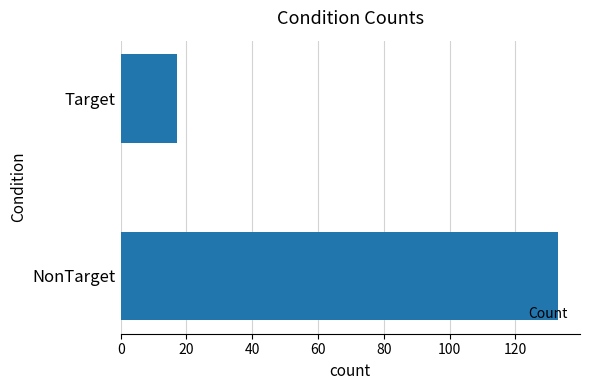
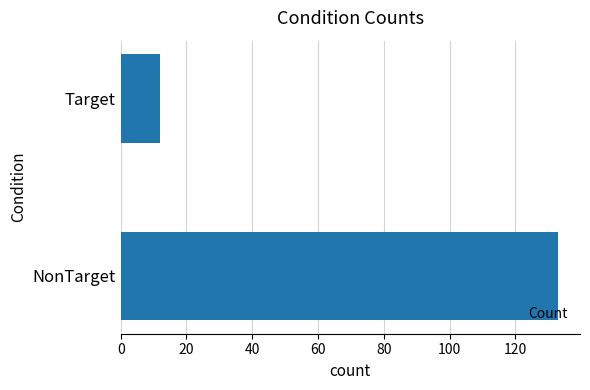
Target: 17 -> 12
